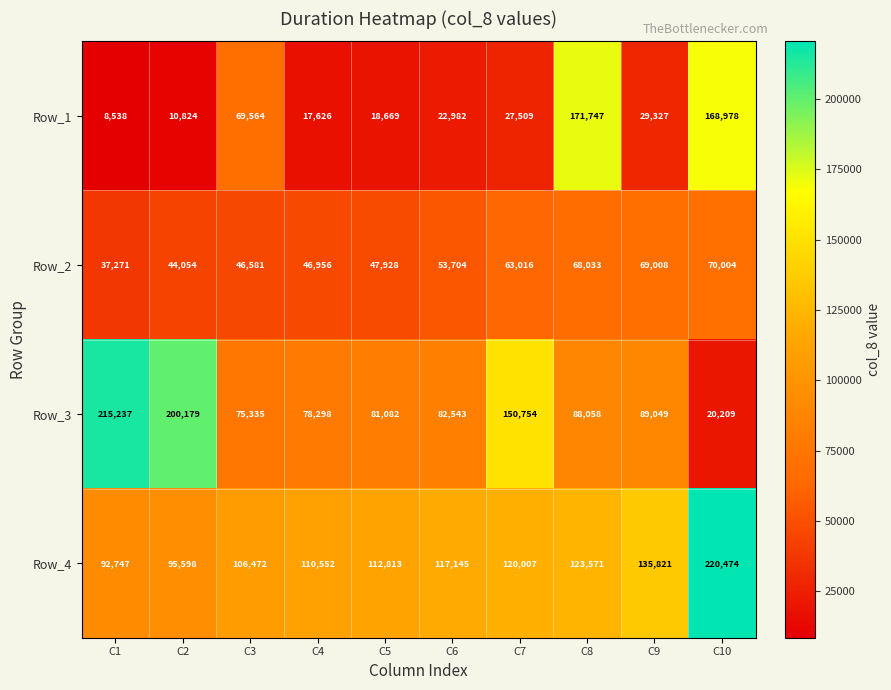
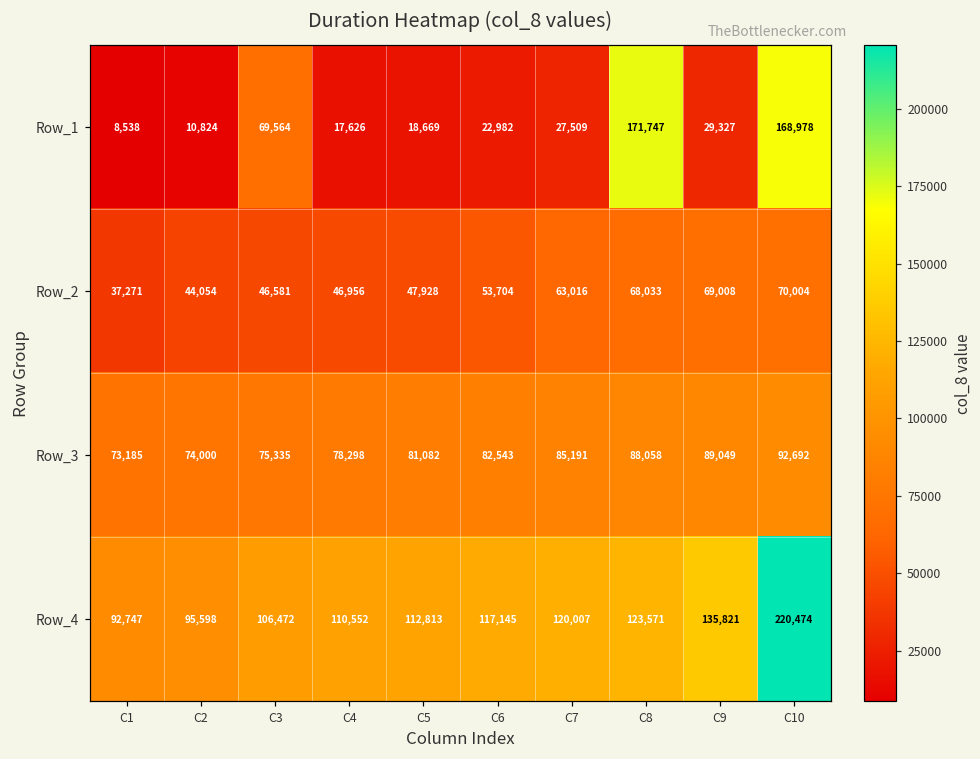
Row_3, C1: 215,237 -> 73,185
Row_3, C2: 200,179 -> 74,000
Row_3, C7: 150,754 -> 85,191
Row_3, C10: 20,209 -> 92,692
